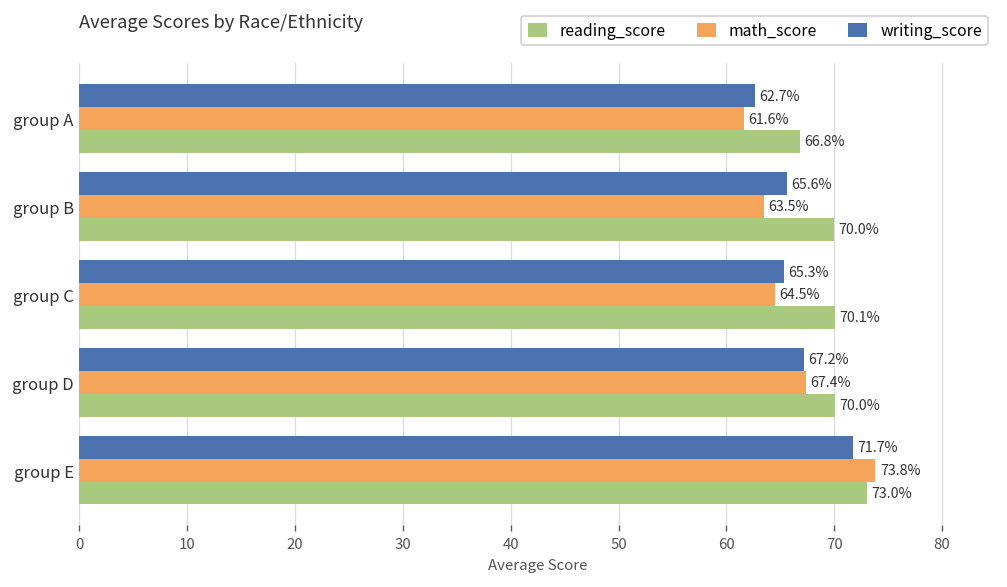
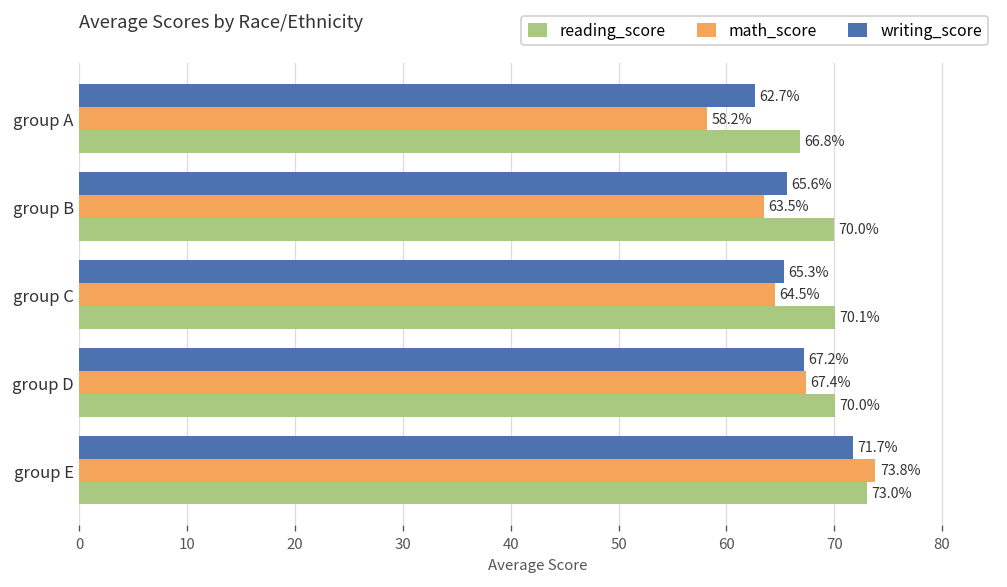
math_score, group A: 61.6% -> 58.2%
